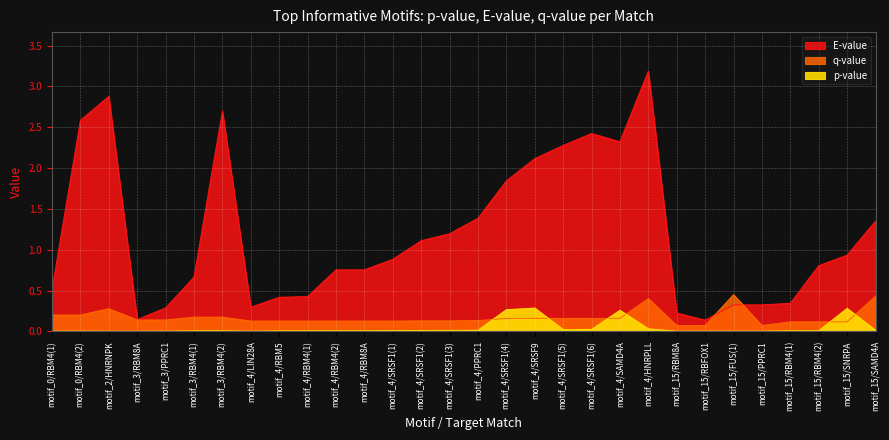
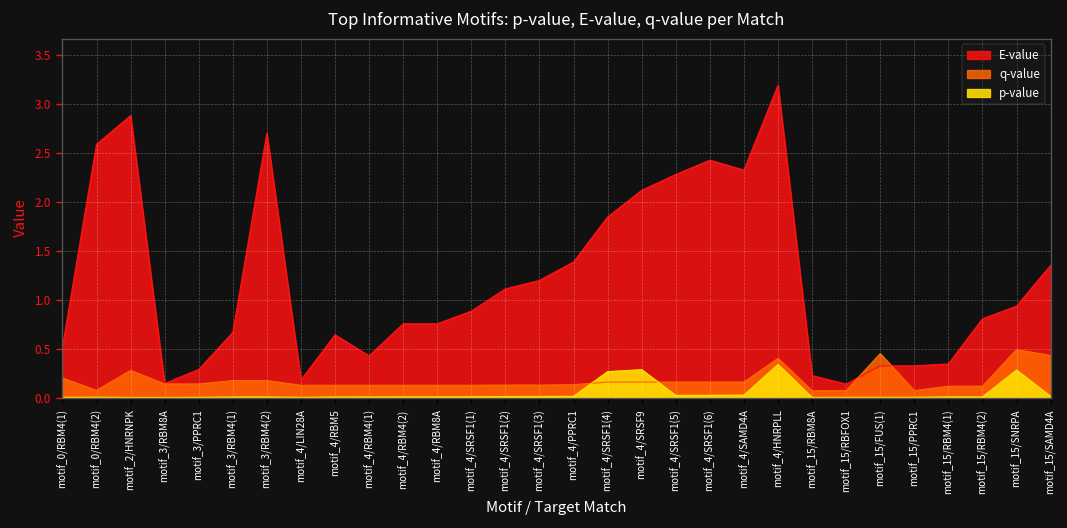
q-value, motif_0/RBM4(2): 0.2 -> 0.1
E-value, motif_4/LIN28A: 0.3 -> 0.2
E-value, motif_4/RBM5: 0.4 -> 0.6
p-value, motif_4/SAMD4A: 0.3 -> 0.0
p-value, motif_4/HNRPLL: 0.0 -> 0.3
q-value, motif_15/SNRPA: 0.1 -> 0.5
